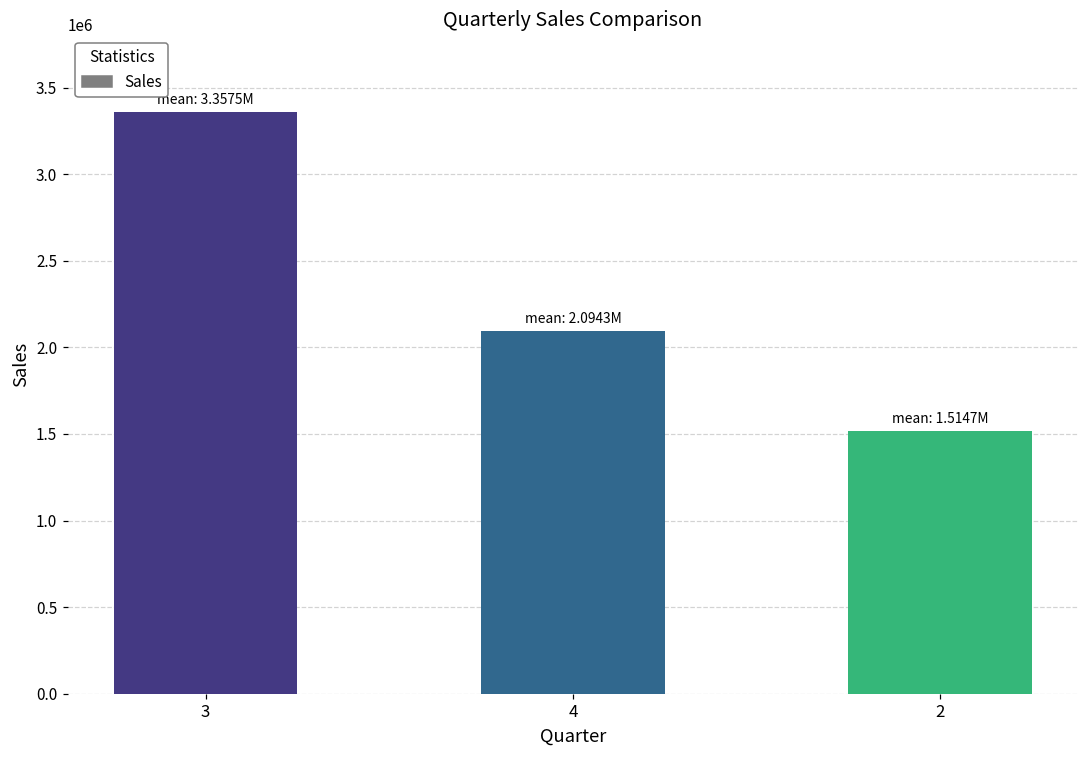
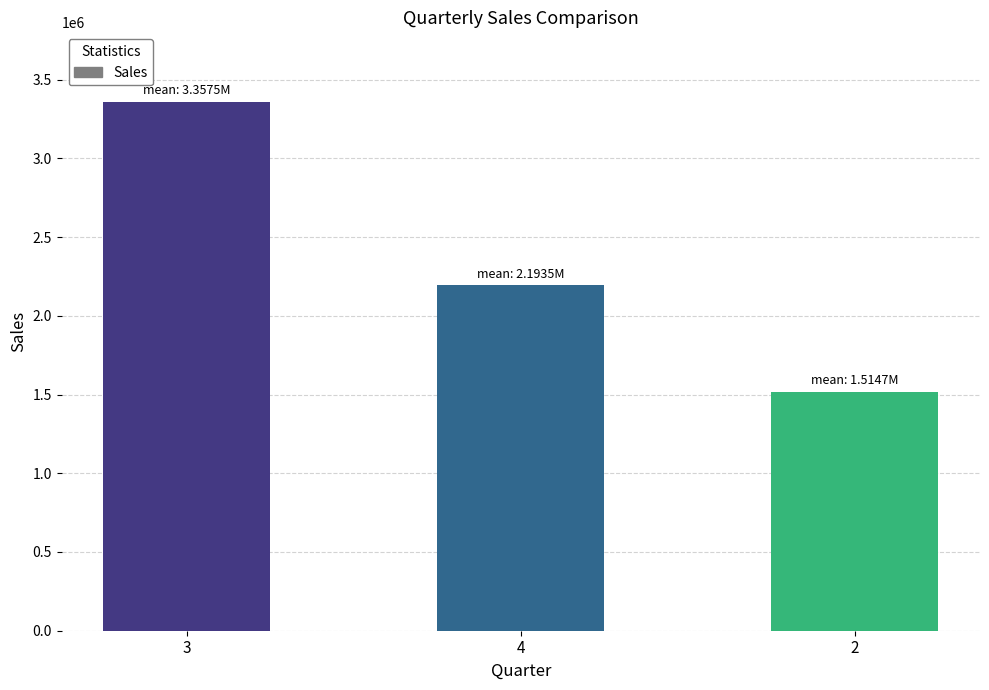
4: 2.0943M -> 2.1935M
